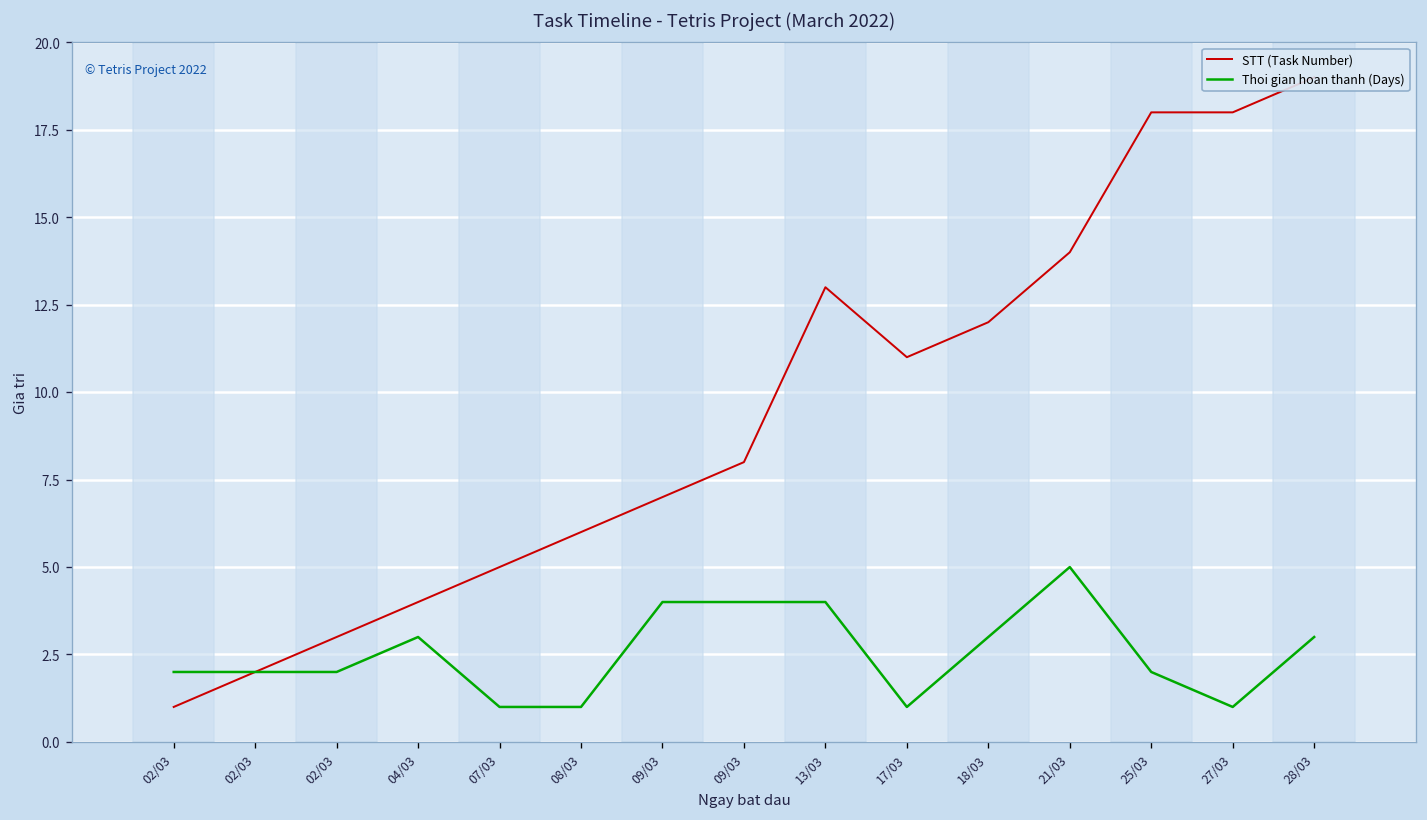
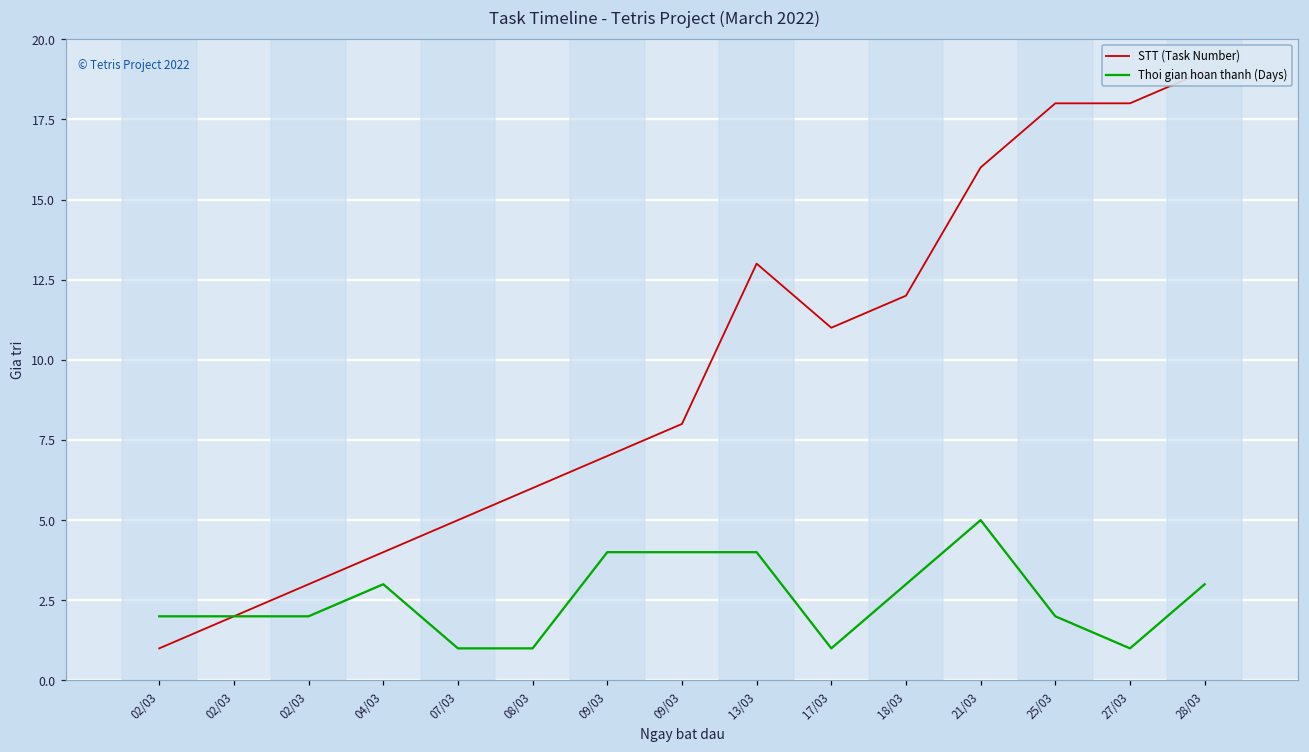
STT (Task Number), 21/03: 14 -> 16
